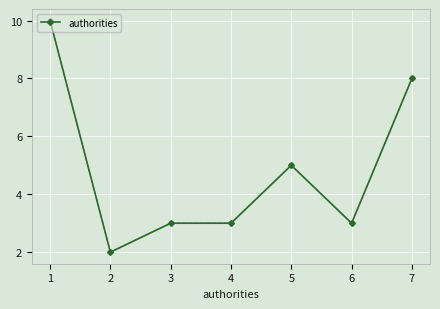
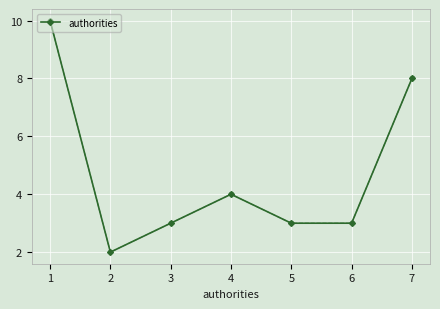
4: 3 -> 4
5: 5 -> 3
